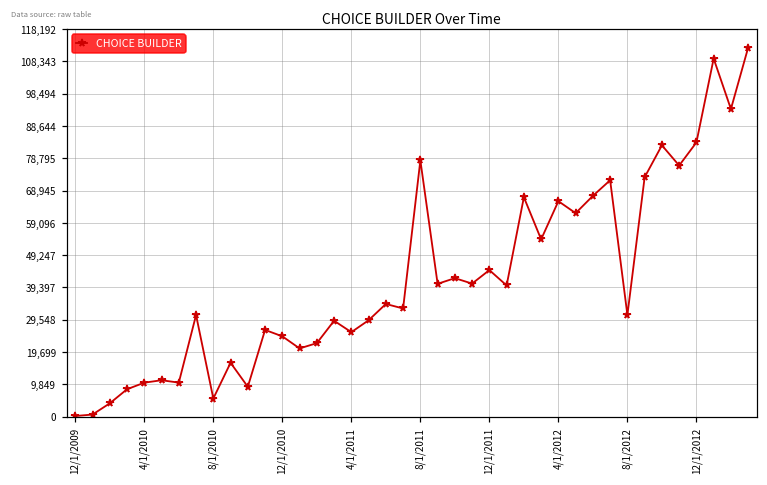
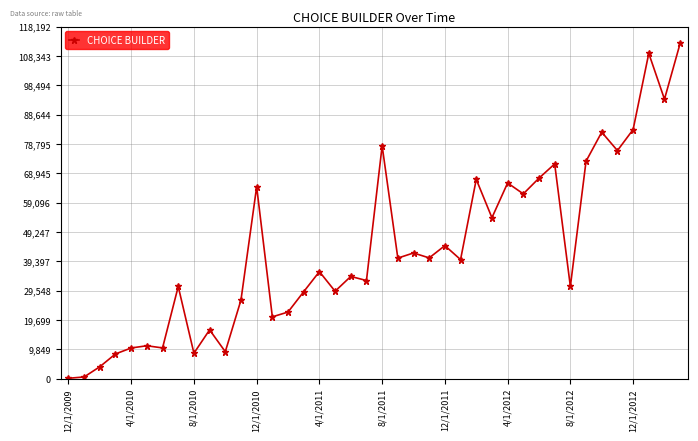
8/1/2010: 6,000 -> 9,000
12/1/2010: 24,000 -> 64,000
4/1/2011: 26,000 -> 36,000
